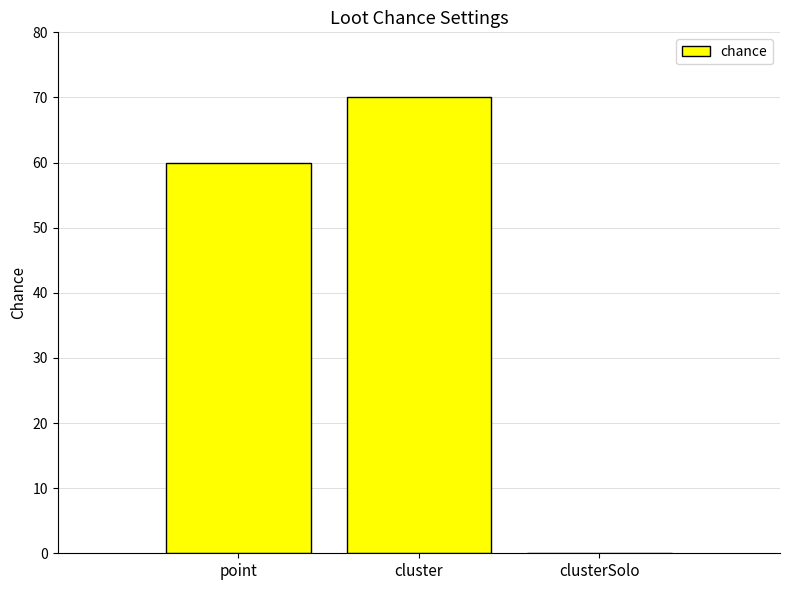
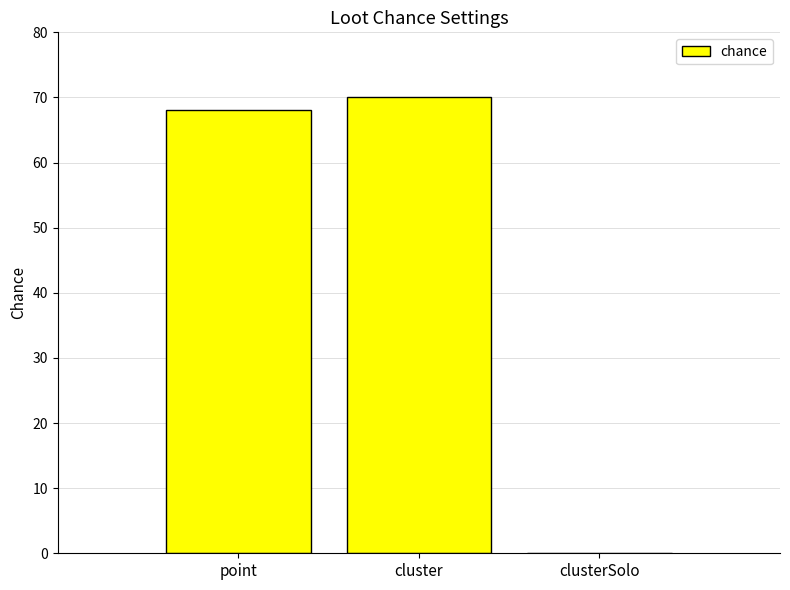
point: 60 -> 68
